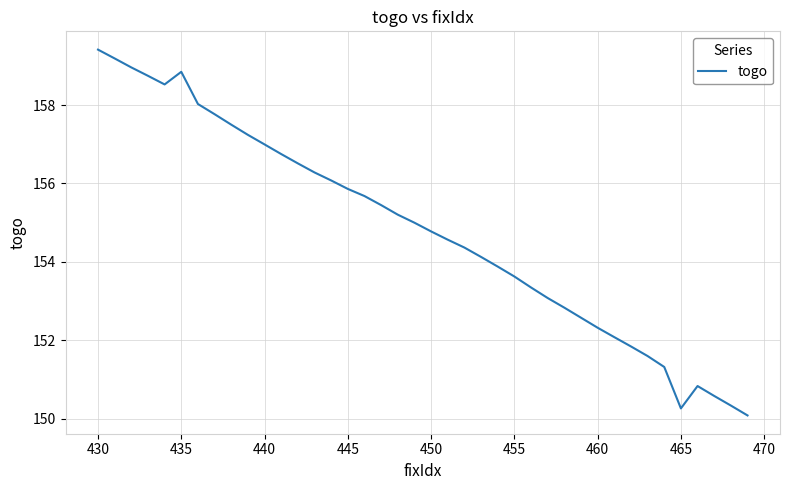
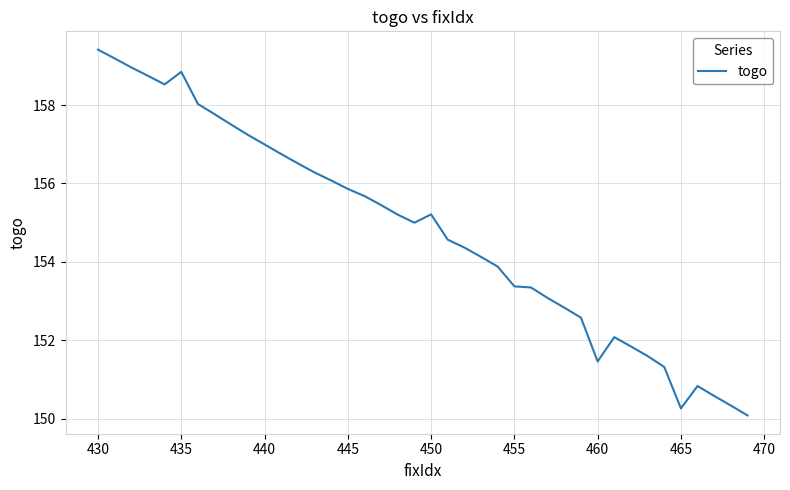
450: 154.8 -> 155.2
455: 153.6 -> 153.4
460: 152.3 -> 151.5
